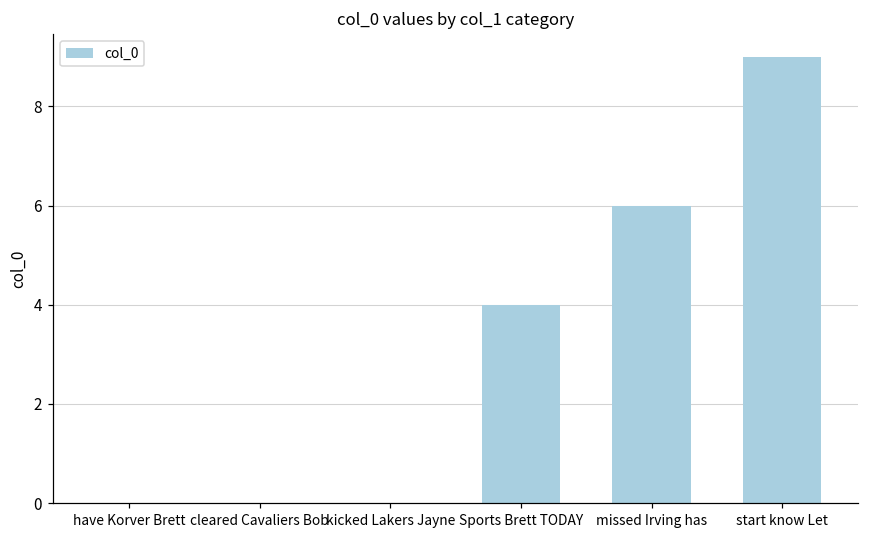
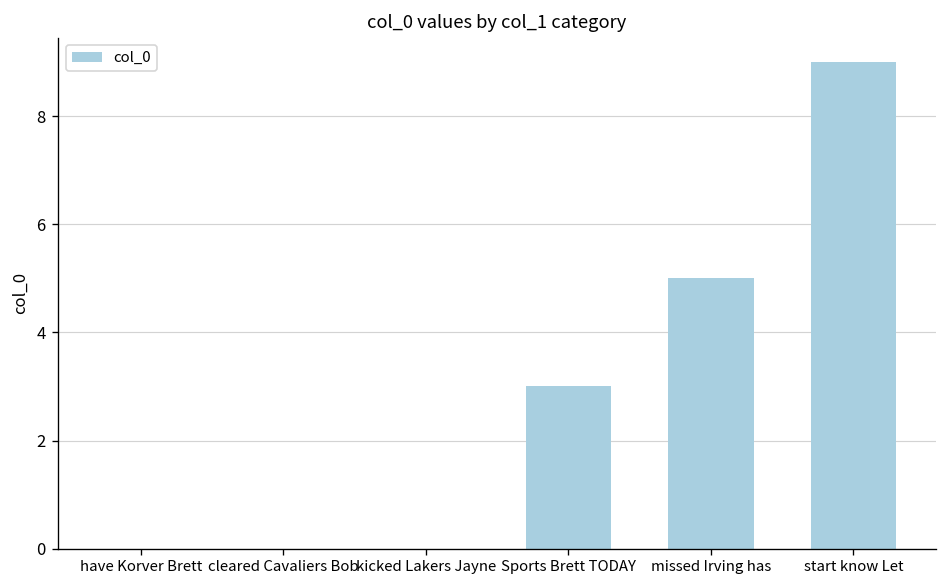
Sports Brett TODAY: 4 -> 3
missed Irving has: 6 -> 5
